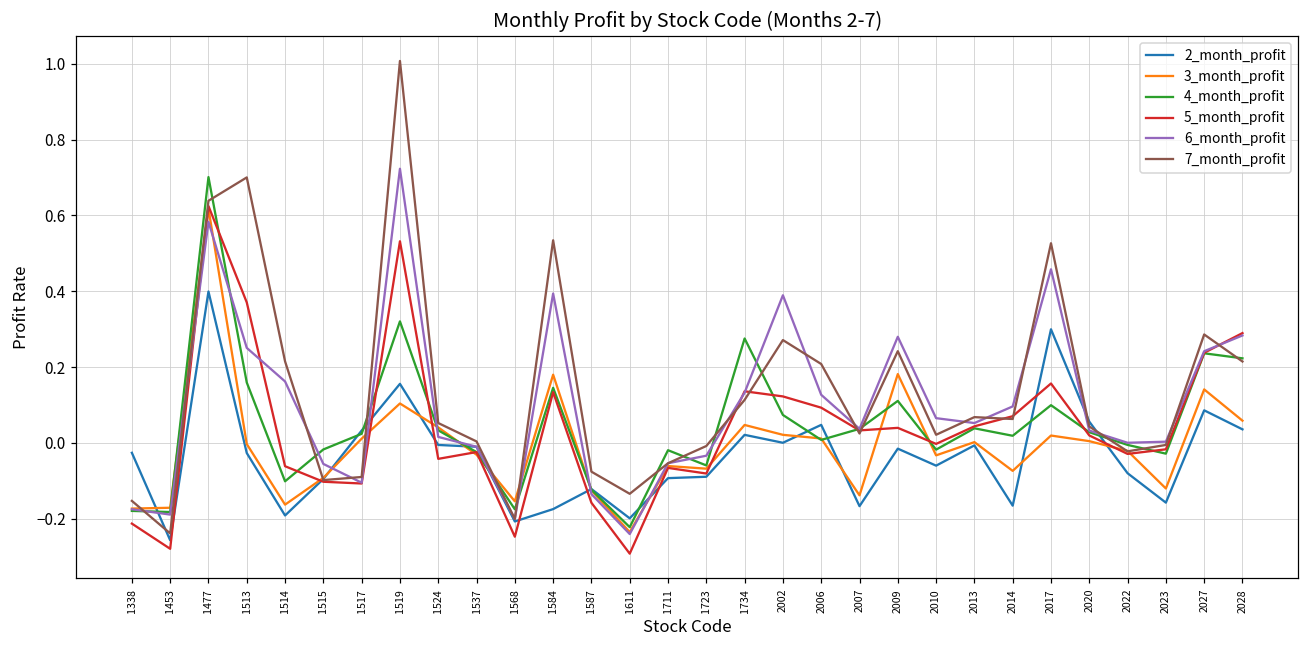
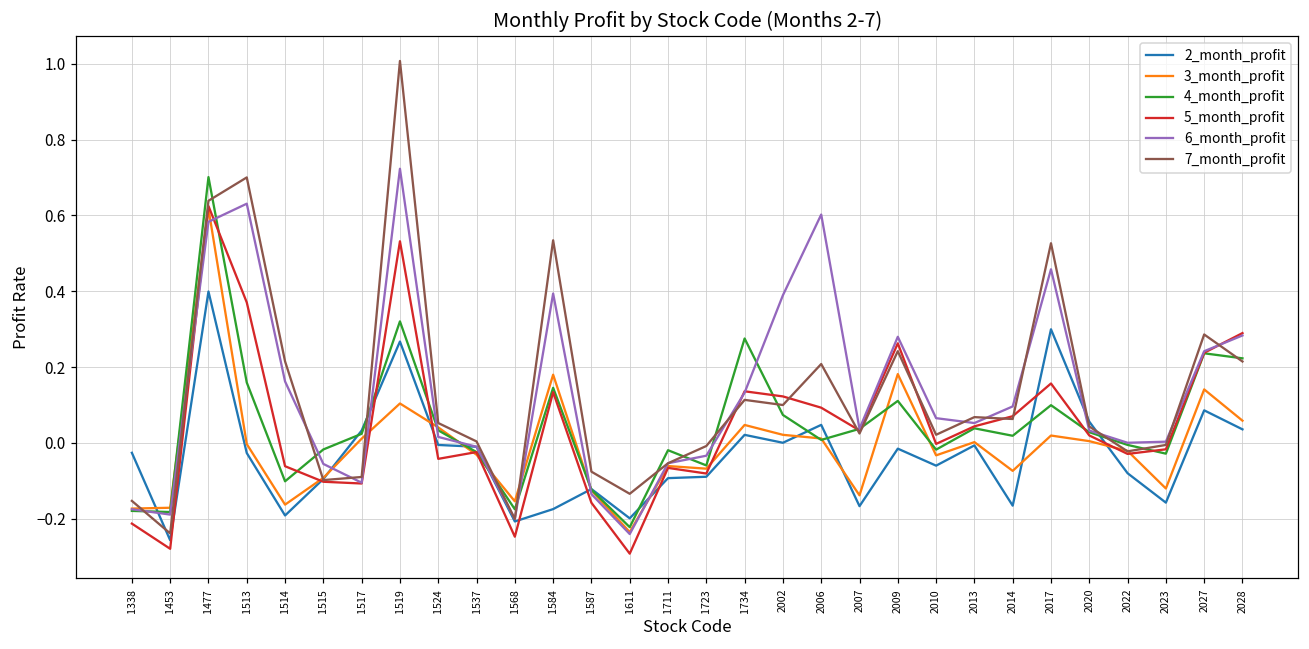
6_month_profit, 1513: 0.25 -> 0.63
2_month_profit, 1519: 0.16 -> 0.27
7_month_profit, 2002: 0.27 -> 0.10
6_month_profit, 2006: 0.13 -> 0.60
5_month_profit, 2009: 0.04 -> 0.26
